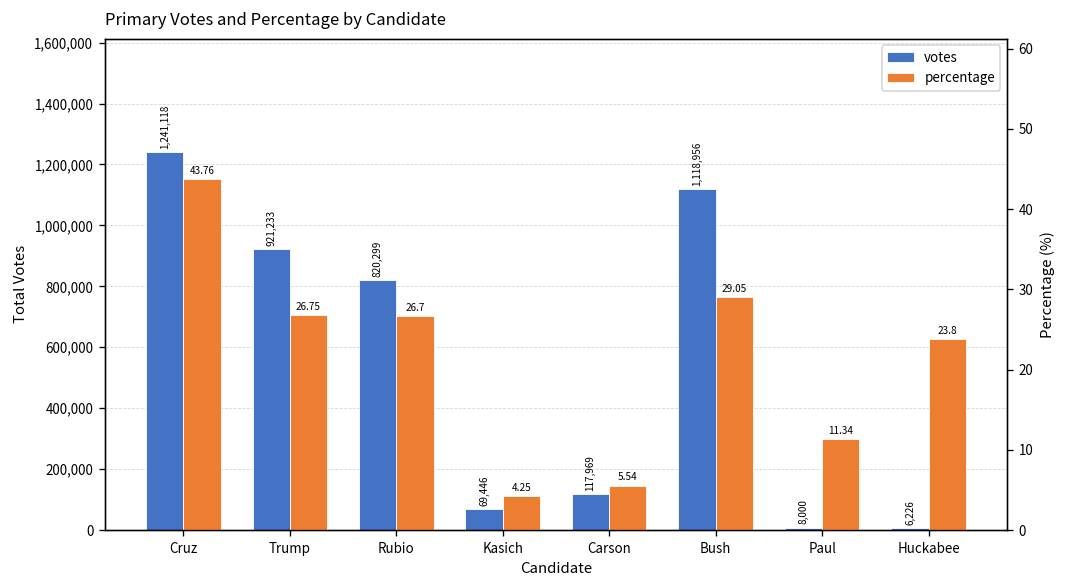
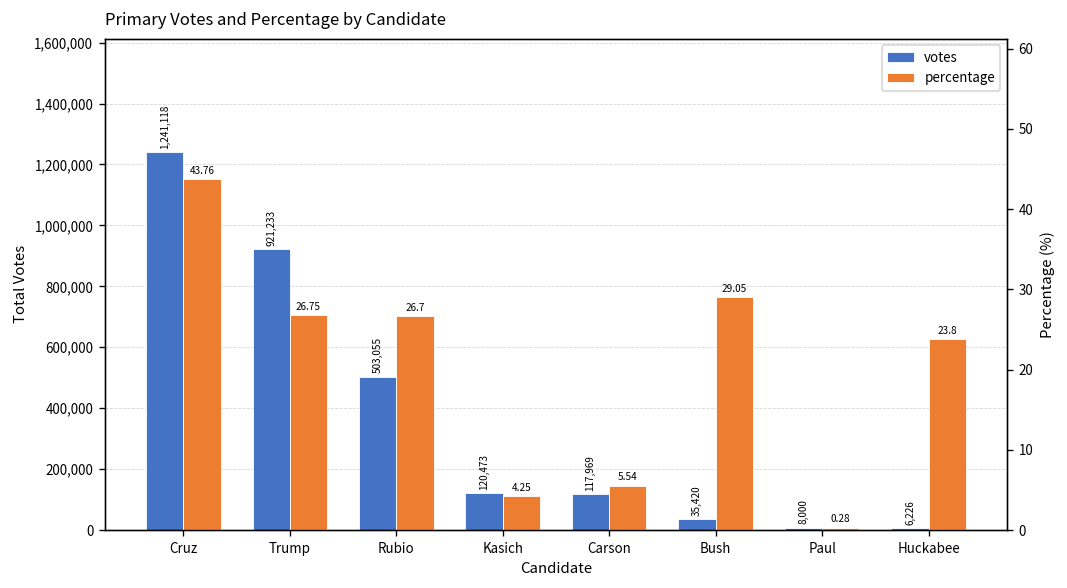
votes, Rubio: 820,299 -> 503,055
votes, Kasich: 69,446 -> 120,473
votes, Bush: 1,118,956 -> 35,420
percentage, Paul: 11.34 -> 0.28
